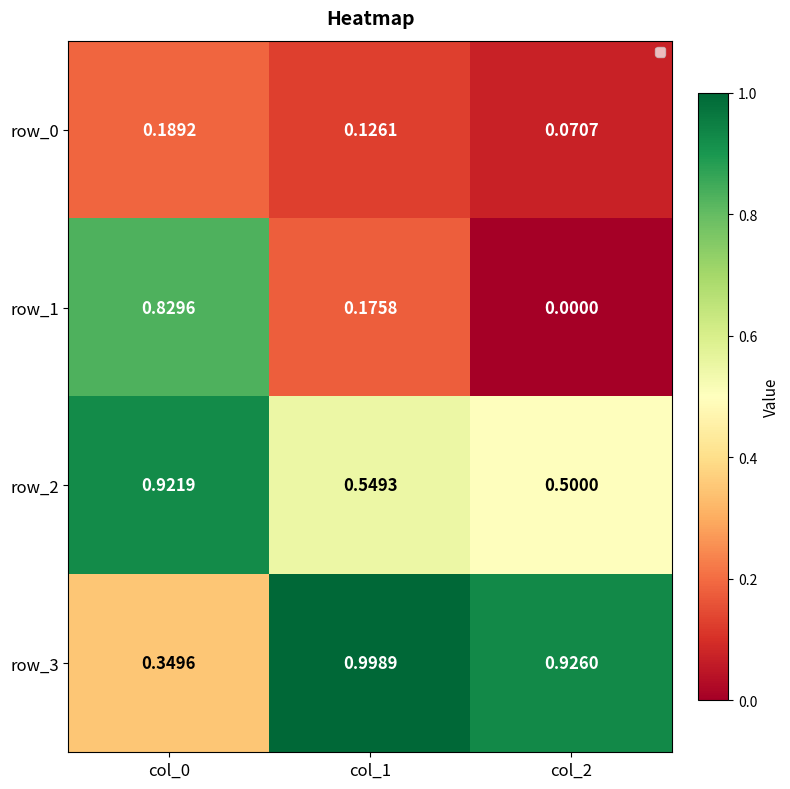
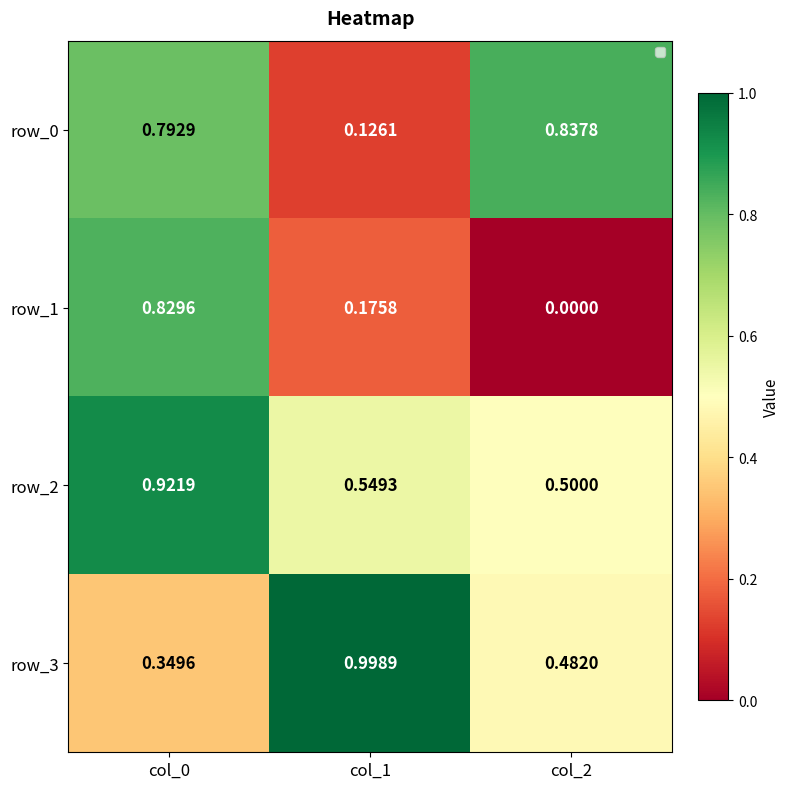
row_0, col_0: 0.1892 -> 0.7929
row_0, col_2: 0.0707 -> 0.8378
row_3, col_2: 0.9260 -> 0.4820
